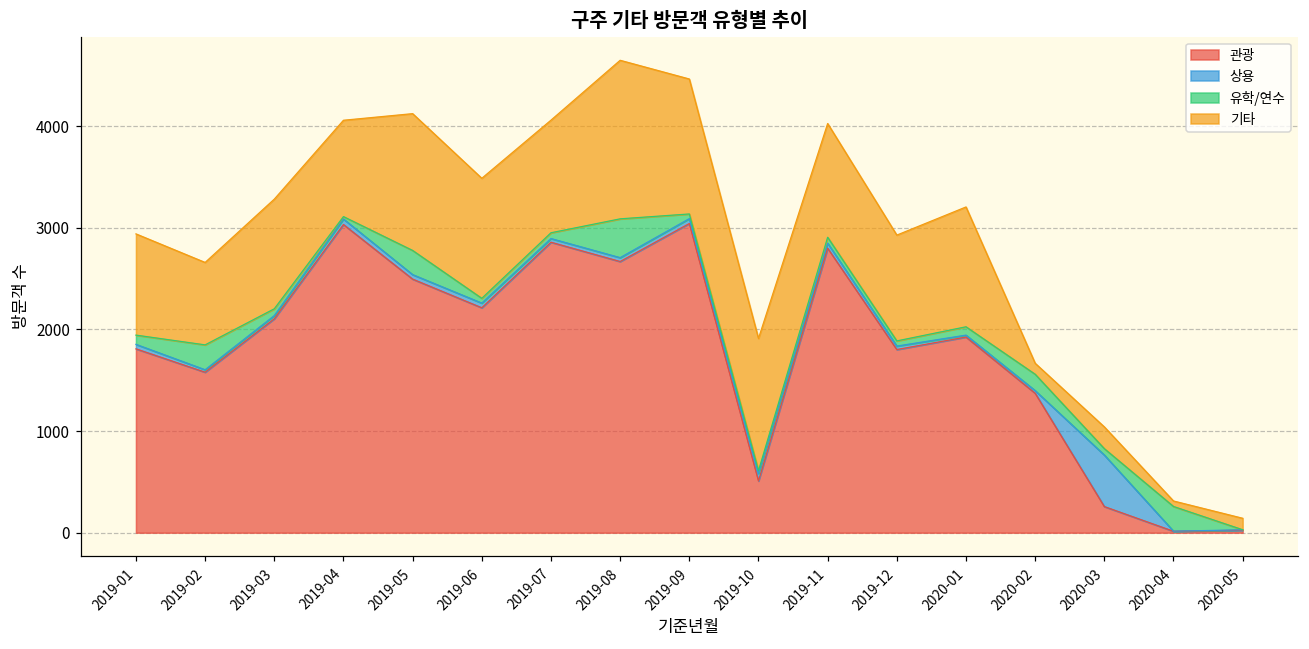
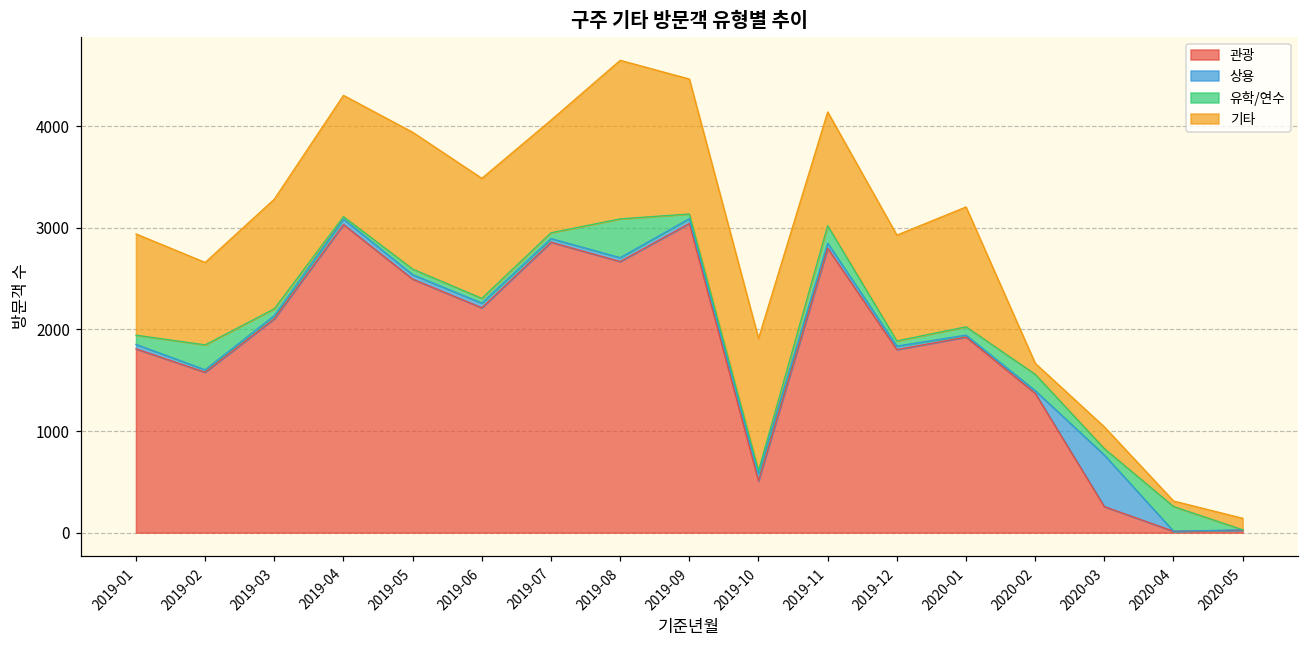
기타, 2019-04: 900 -> 1200
유학/연수, 2019-05: 200 -> 100
유학/연수, 2019-11: 100 -> 200
